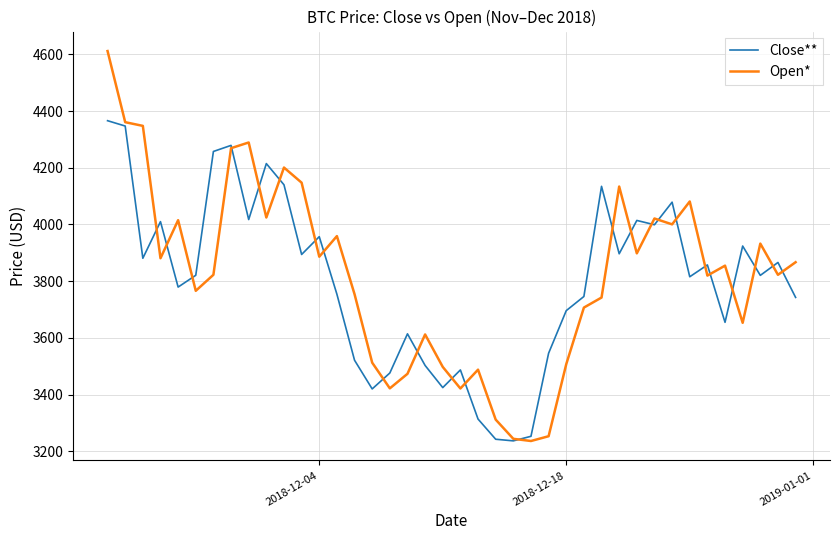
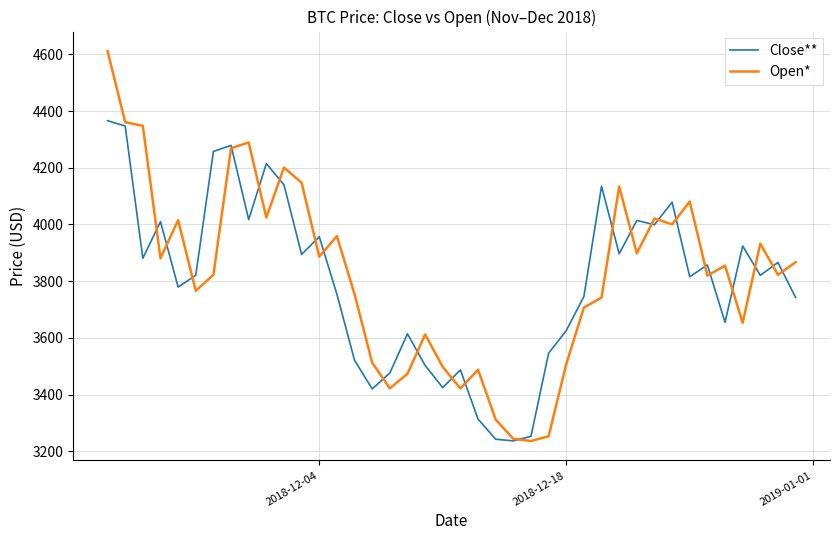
Close**, 2018-12-18: 3700 -> 3630
